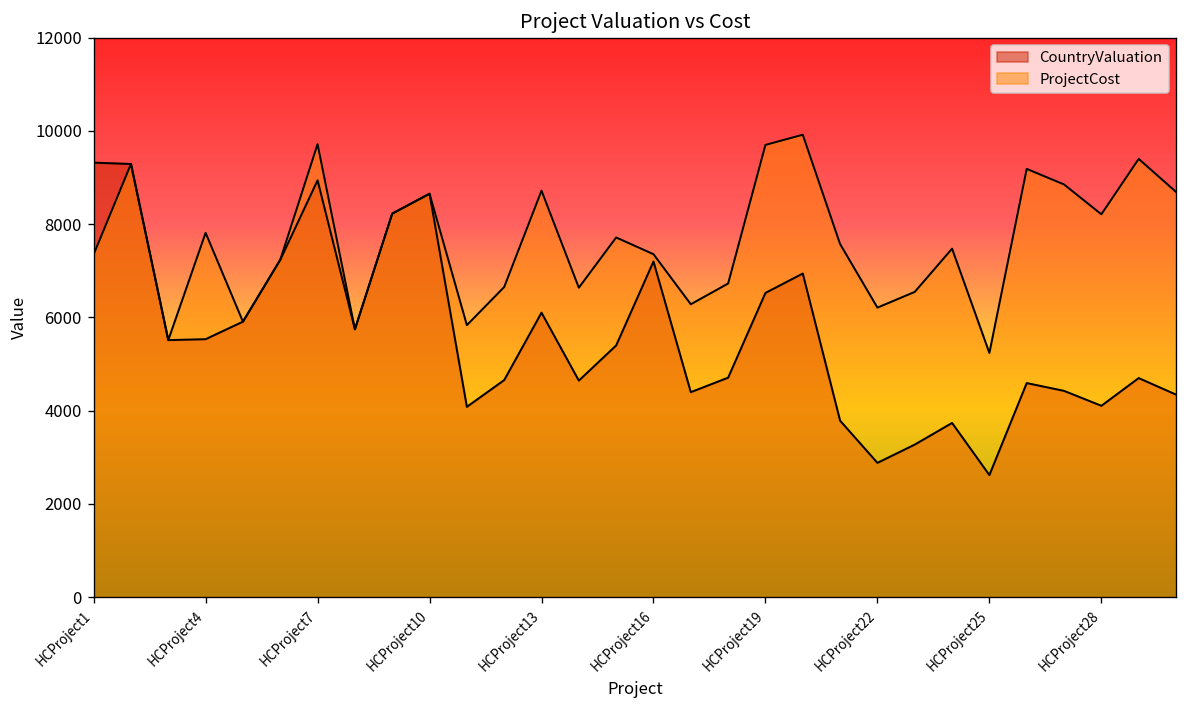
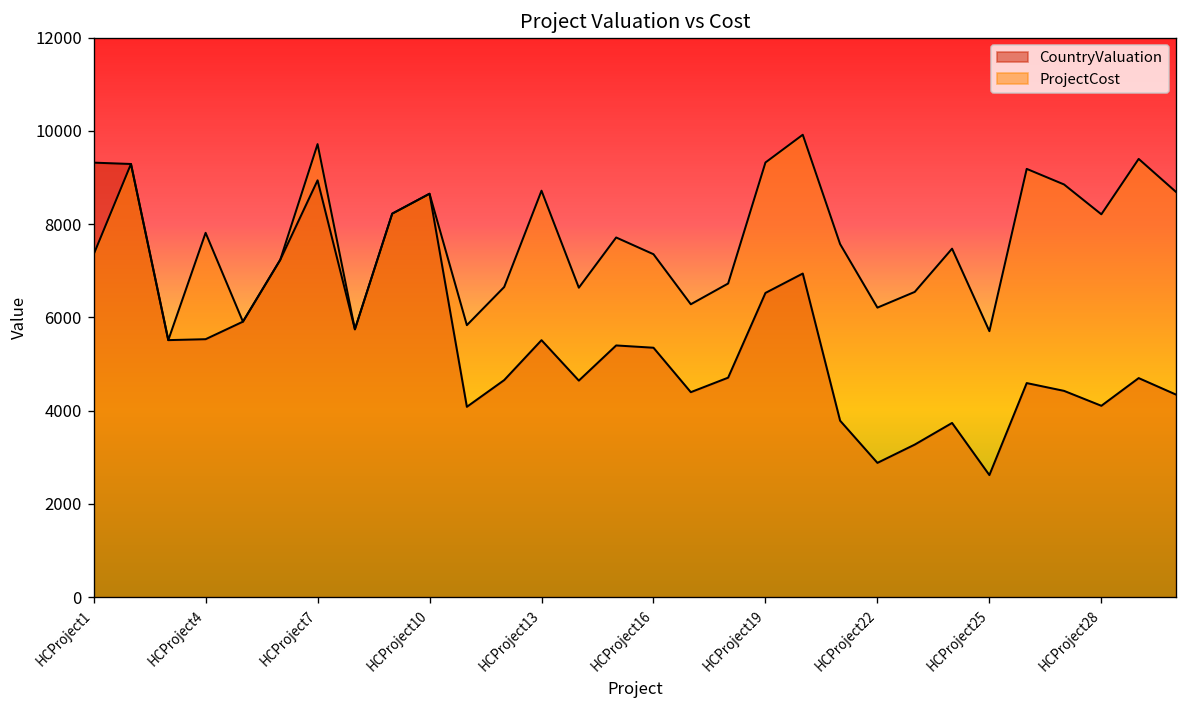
CountryValuation, HCProject13: 6100 -> 5500
CountryValuation, HCProject16: 7200 -> 5400
ProjectCost, HCProject19: 9700 -> 9300
ProjectCost, HCProject25: 5200 -> 5700
